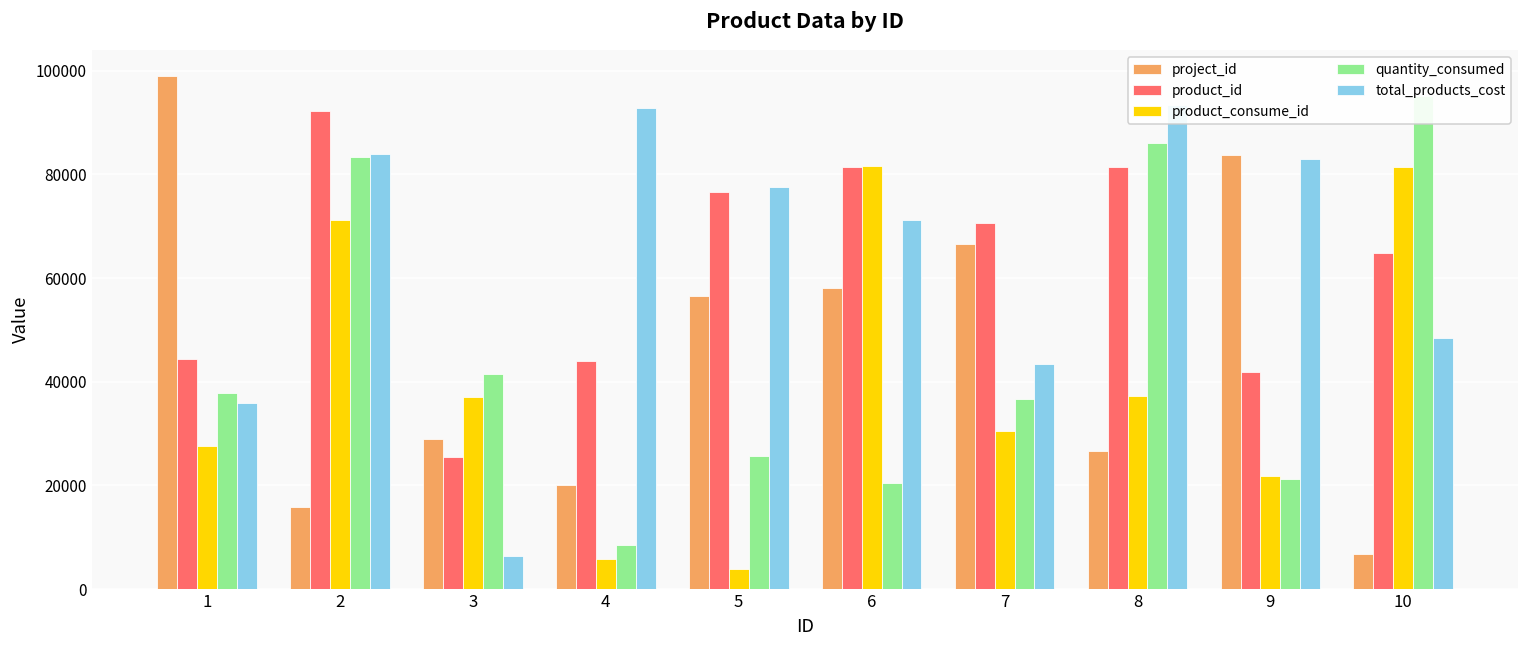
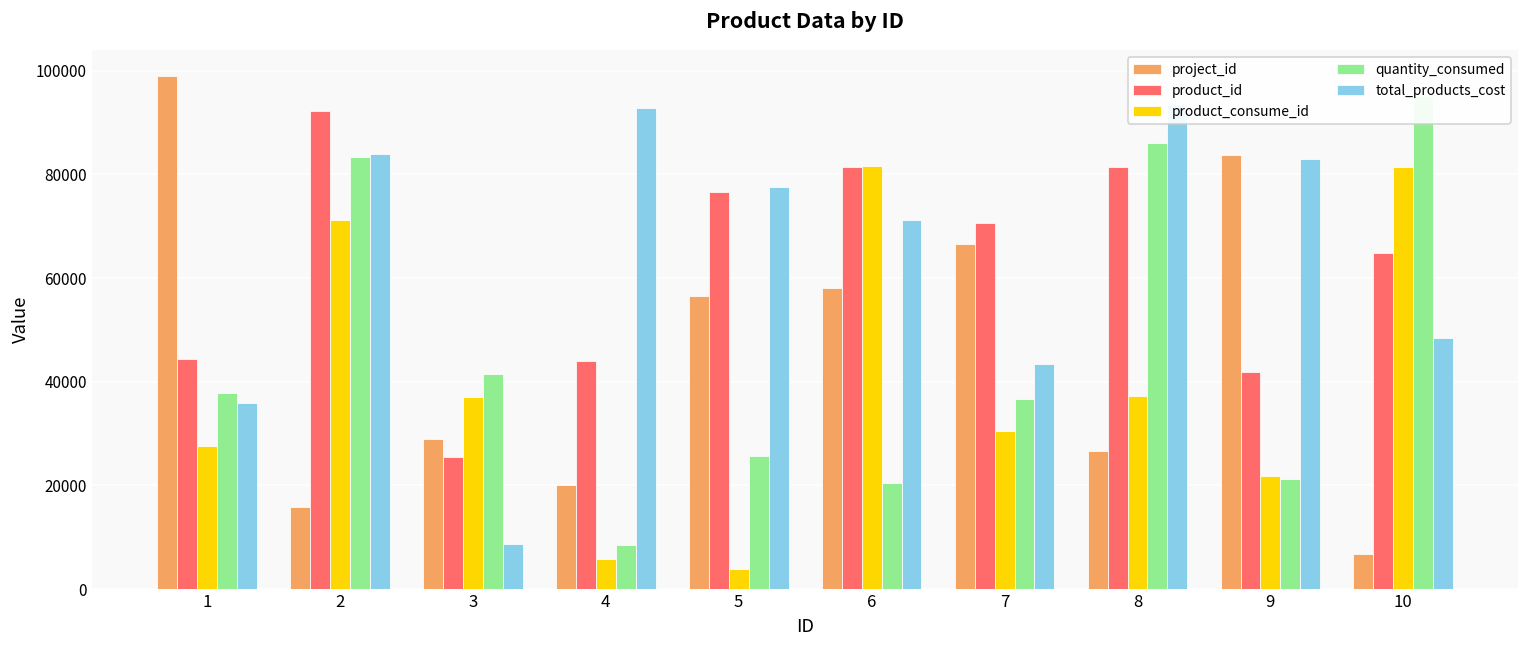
total_products_cost, 3: 6000 -> 9000
